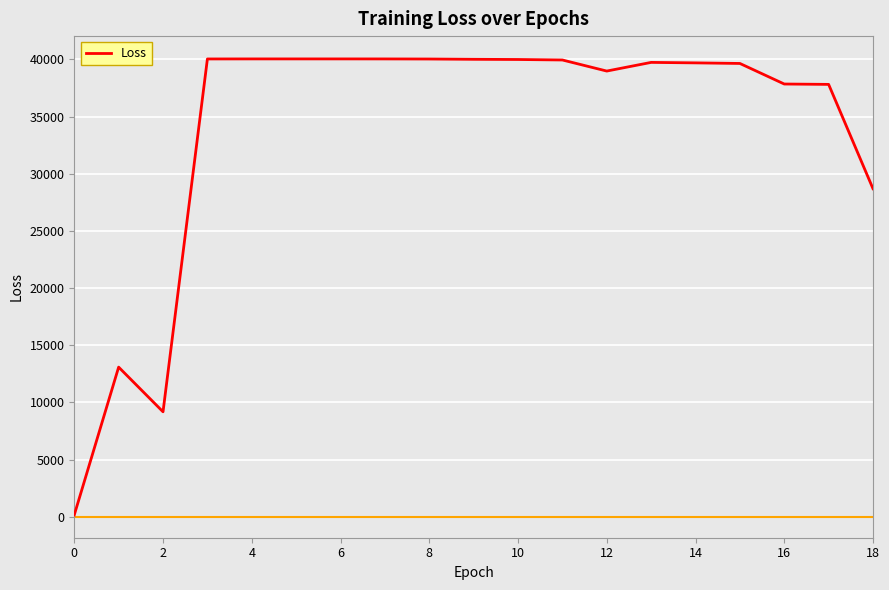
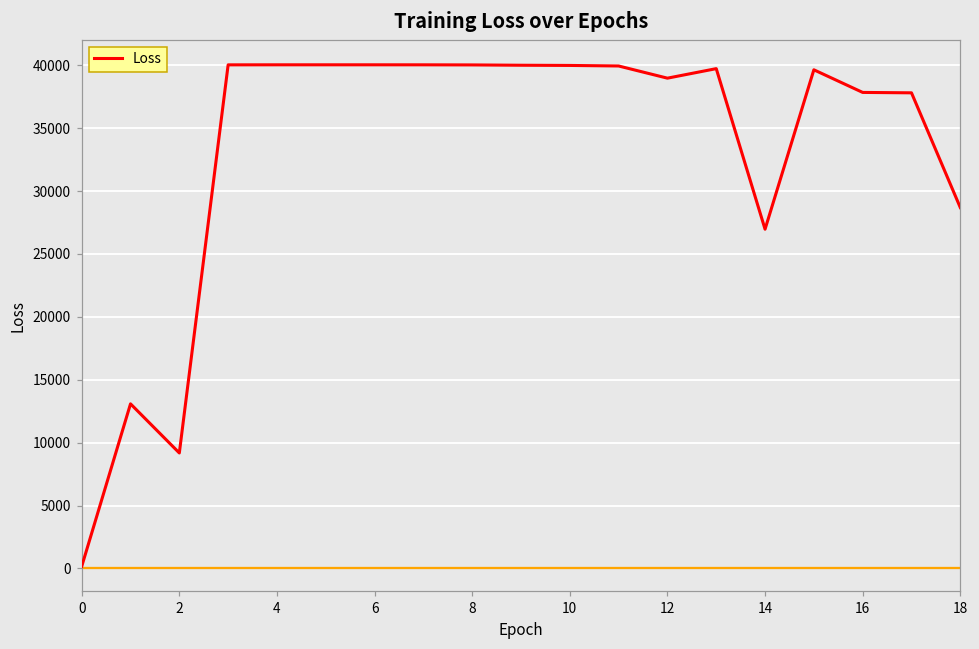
14: 39700 -> 27000
